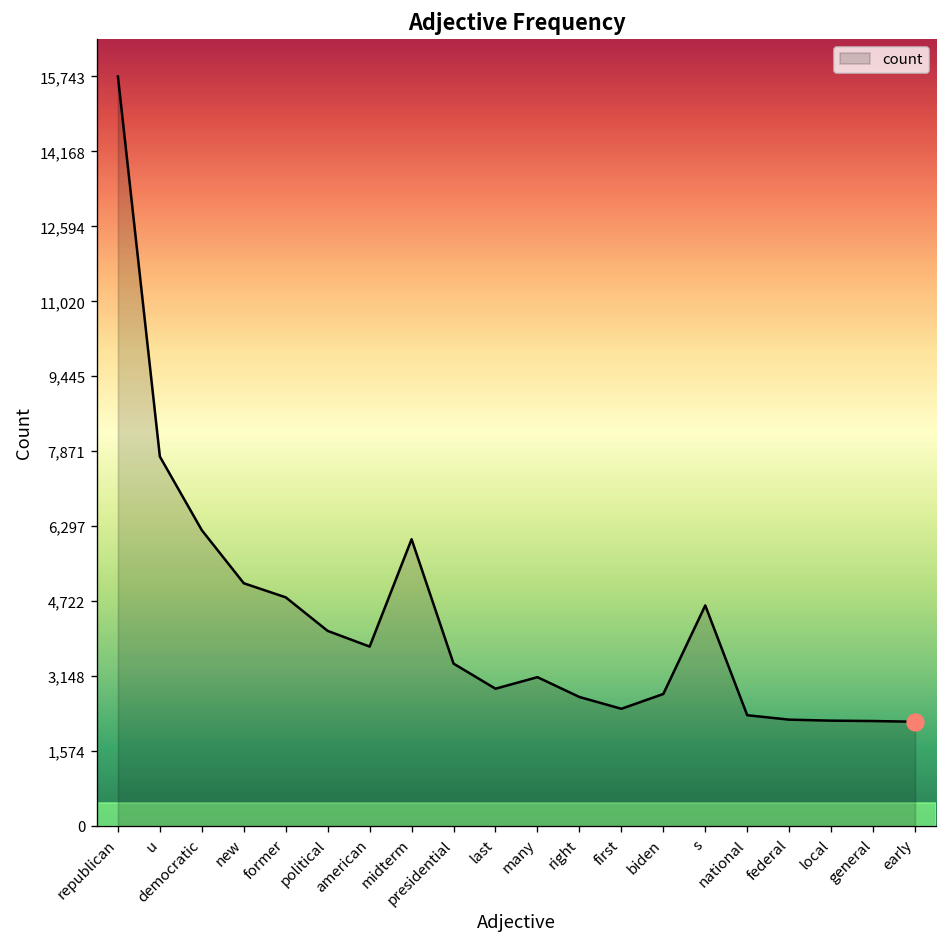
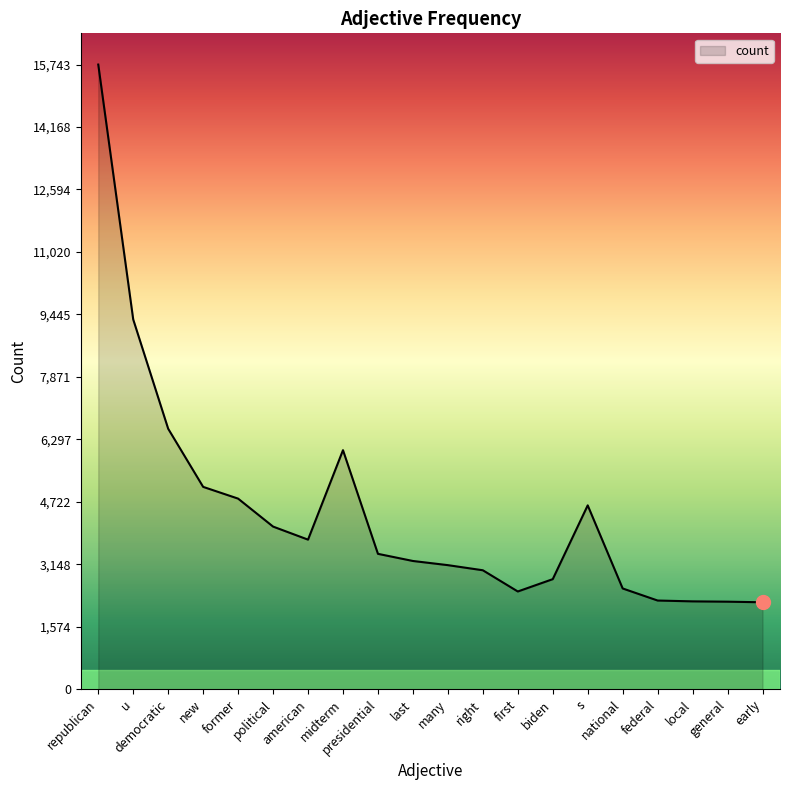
count, u: 7,800 -> 9,300
count, democratic: 6,200 -> 6,600
count, last: 2,900 -> 3,200
count, right: 2,700 -> 3,000
count, national: 2,300 -> 2,500
